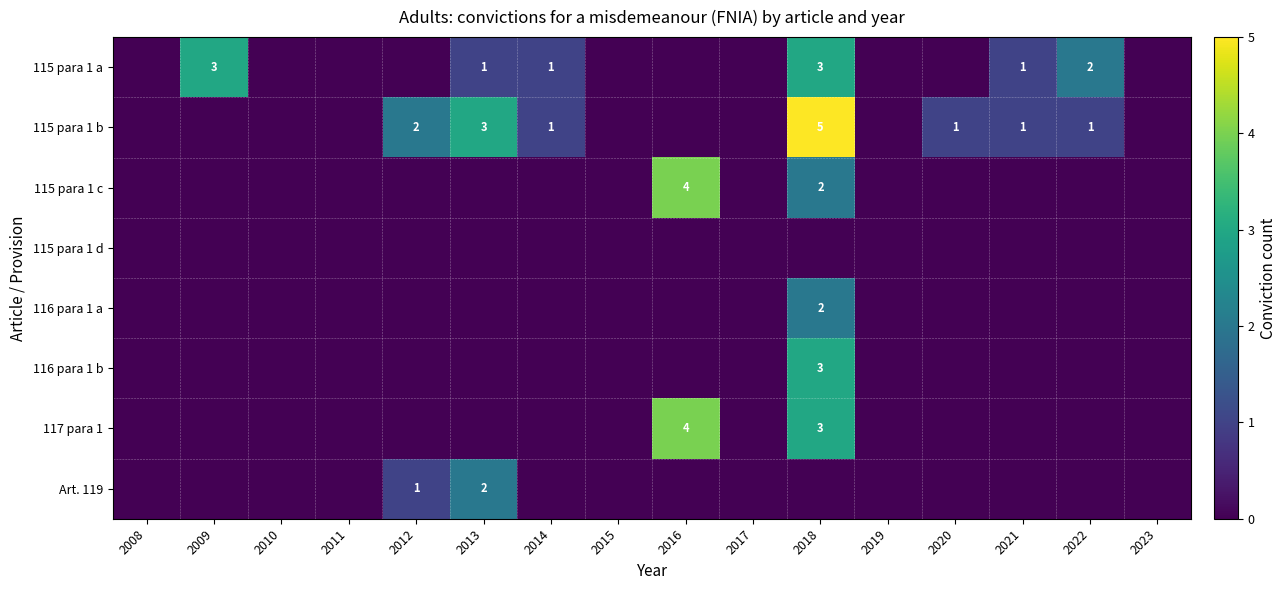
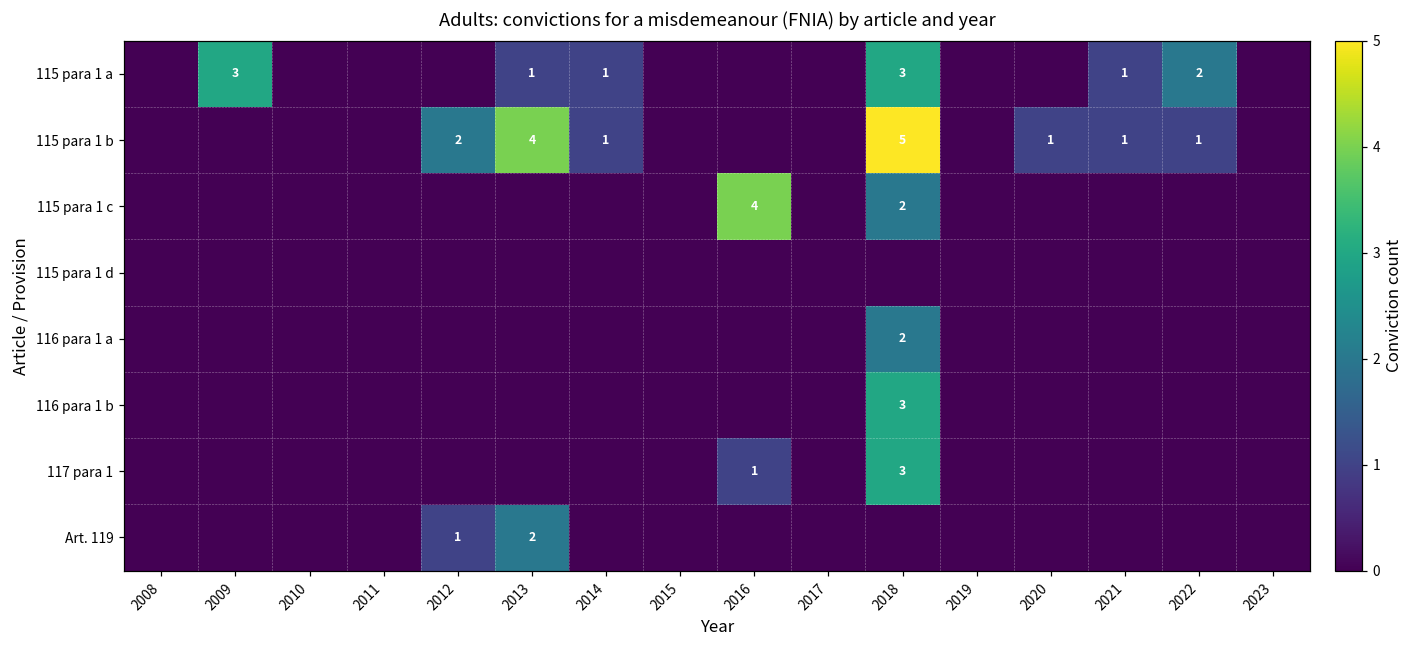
115 para 1 b, 2013: 3 -> 4
117 para 1, 2016: 4 -> 1
